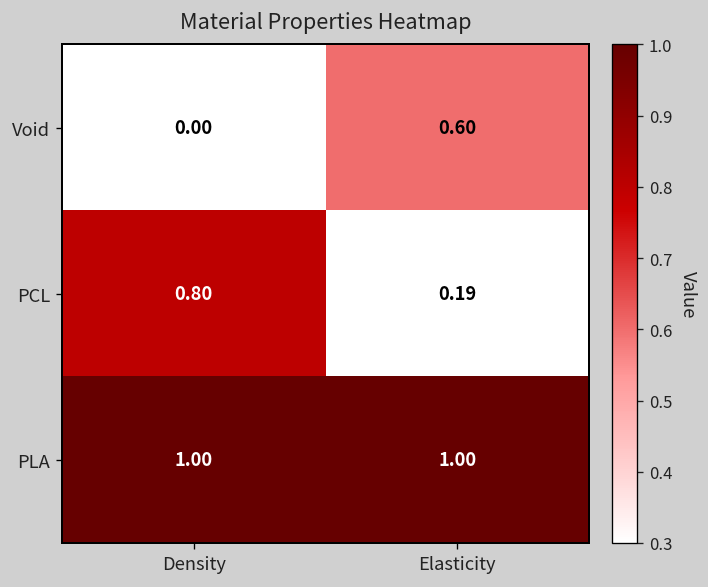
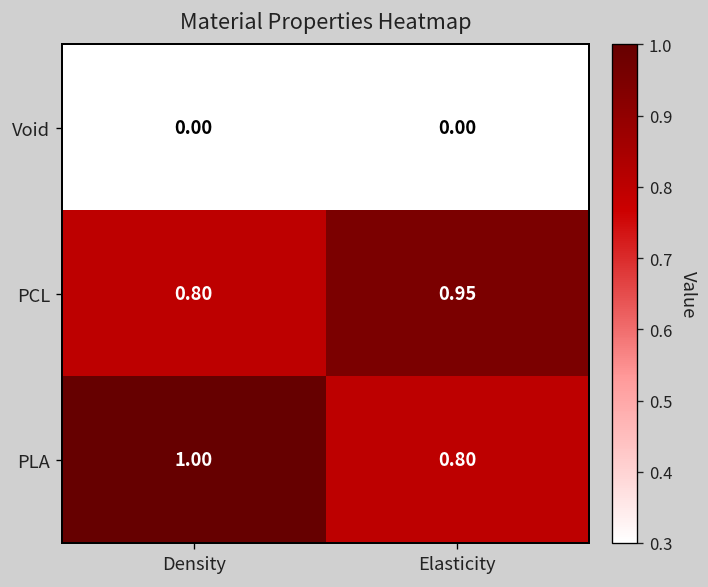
Void, Elasticity: 0.60 -> 0.00
PCL, Elasticity: 0.19 -> 0.95
PLA, Elasticity: 1.00 -> 0.80
